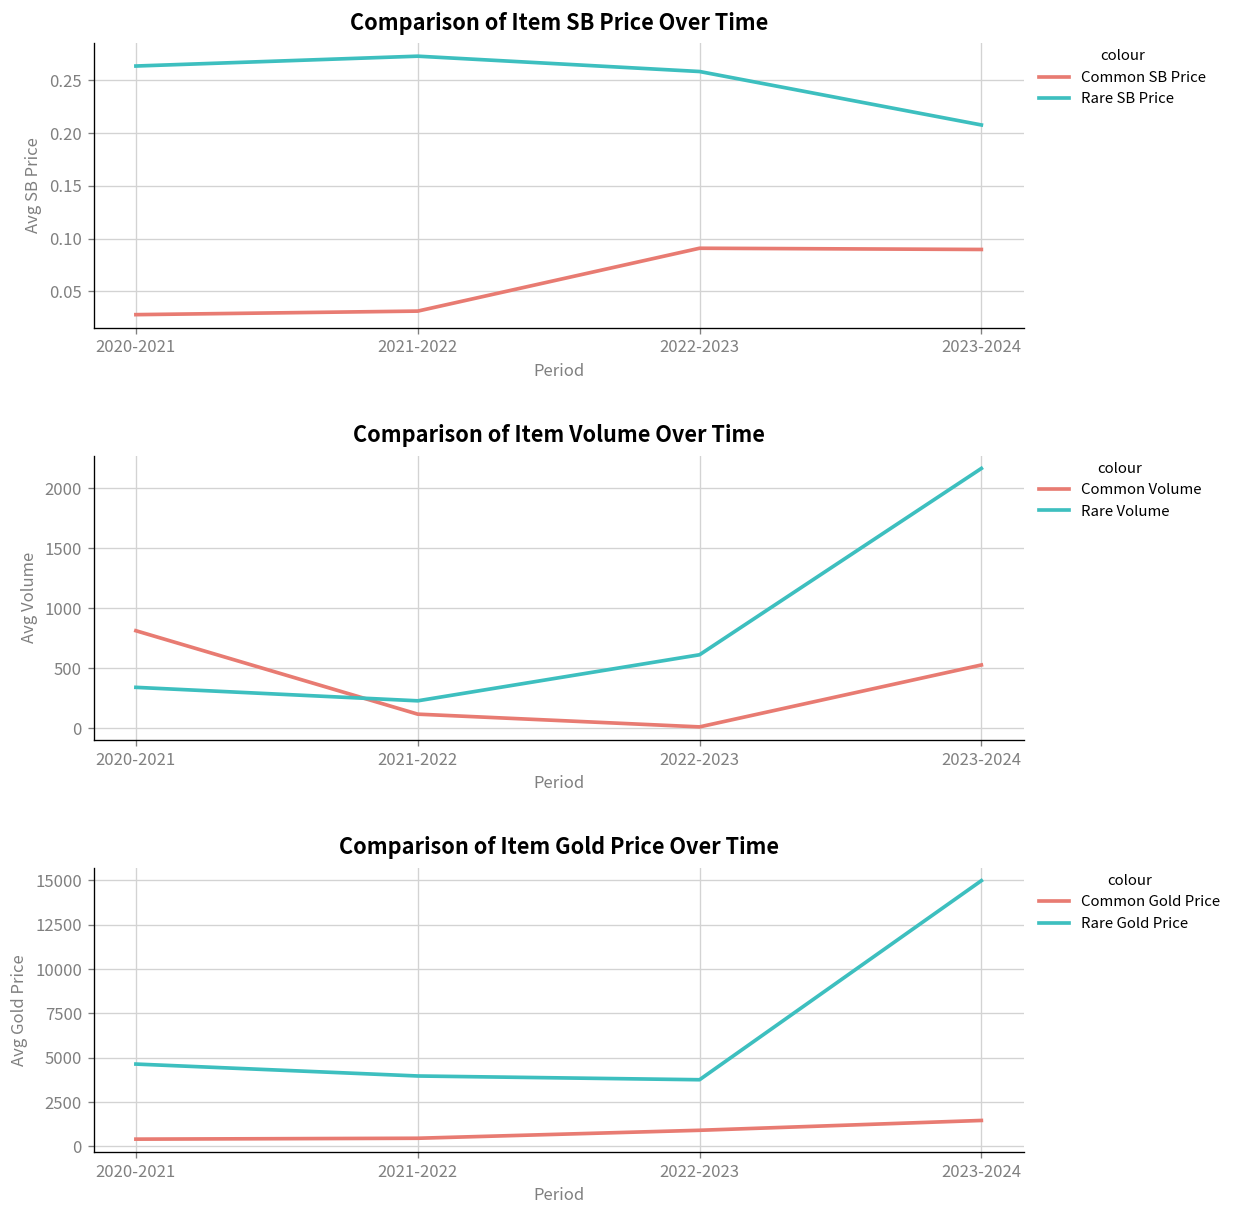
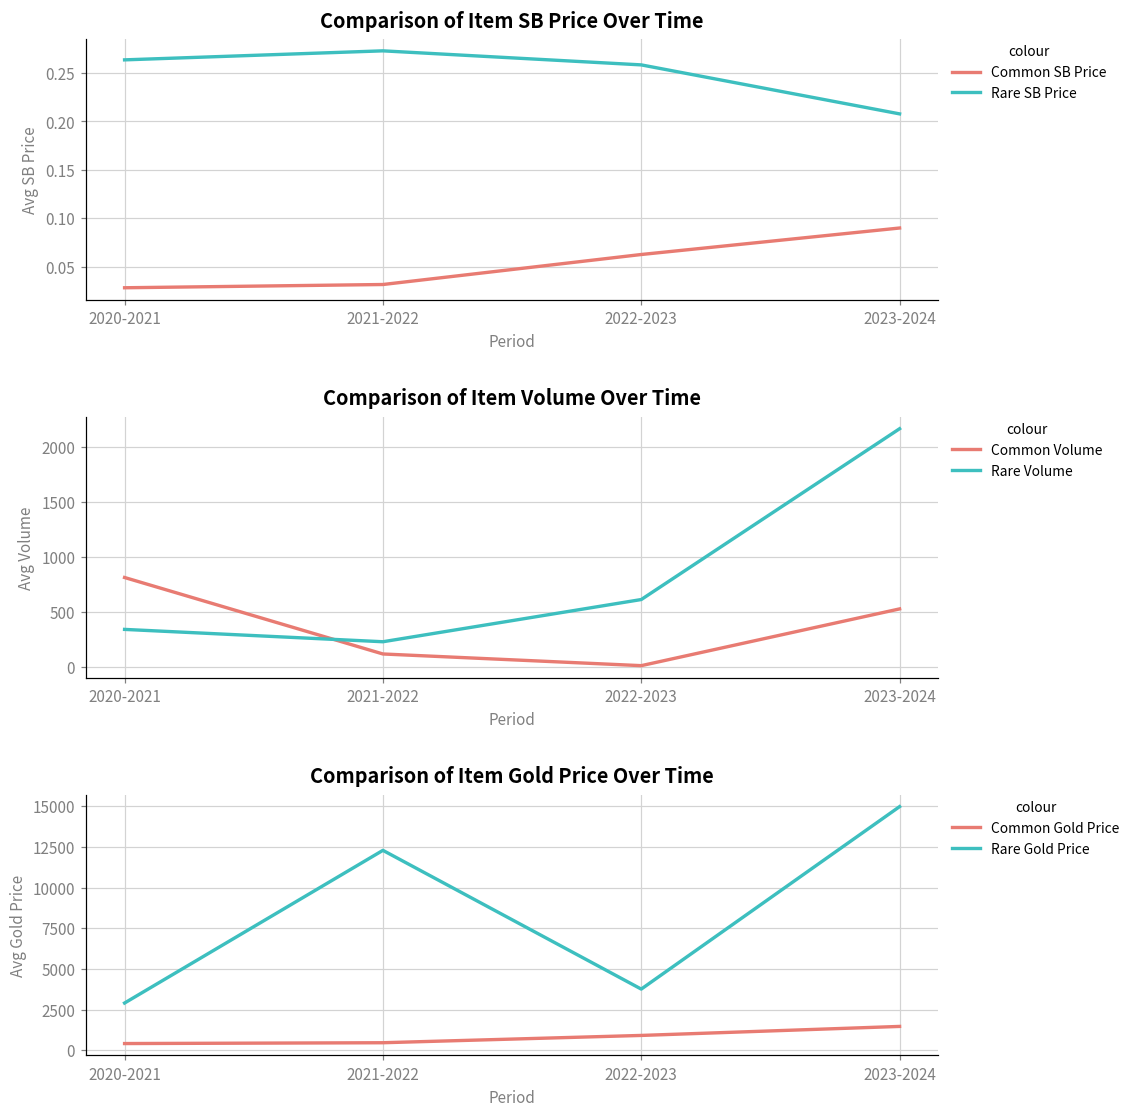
Comparison of Item SB Price Over Time, Common SB Price, 2022-2023: 0.09 -> 0.06
Comparison of Item Gold Price Over Time, Rare Gold Price, 2020-2021: 4600 -> 2900
Comparison of Item Gold Price Over Time, Rare Gold Price, 2021-2022: 4000 -> 12300
